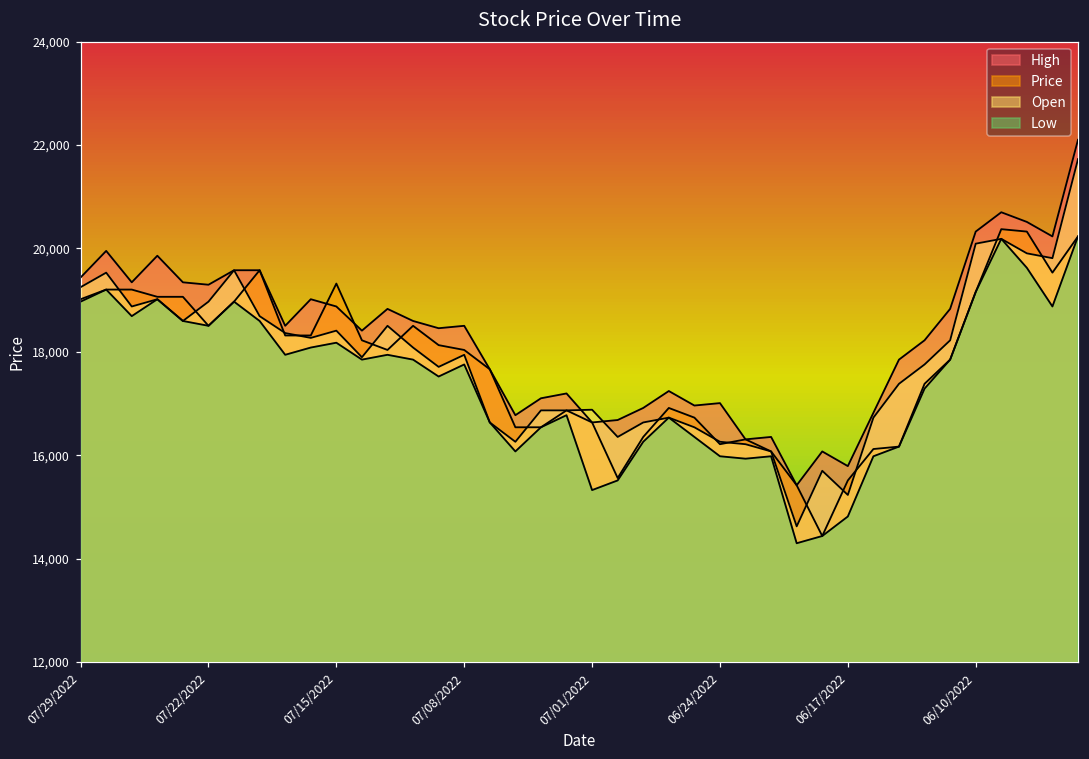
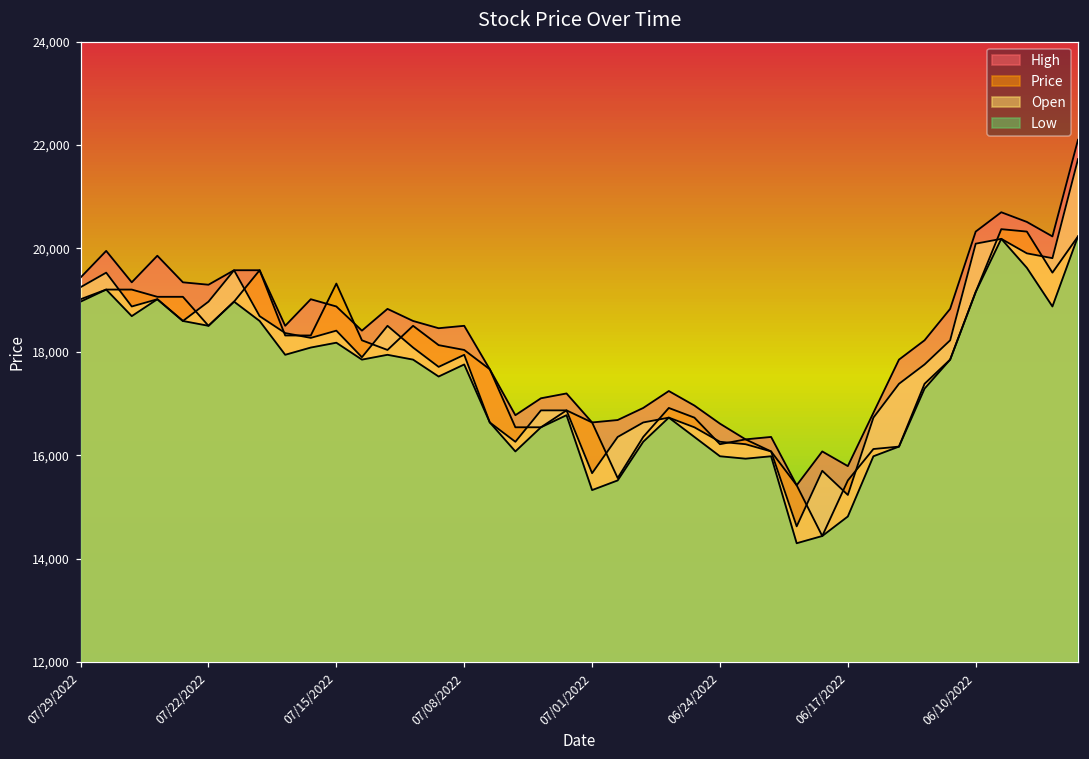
Open, 07/01/2022: 16,900 -> 15,700
High, 06/24/2022: 17,000 -> 16,600
